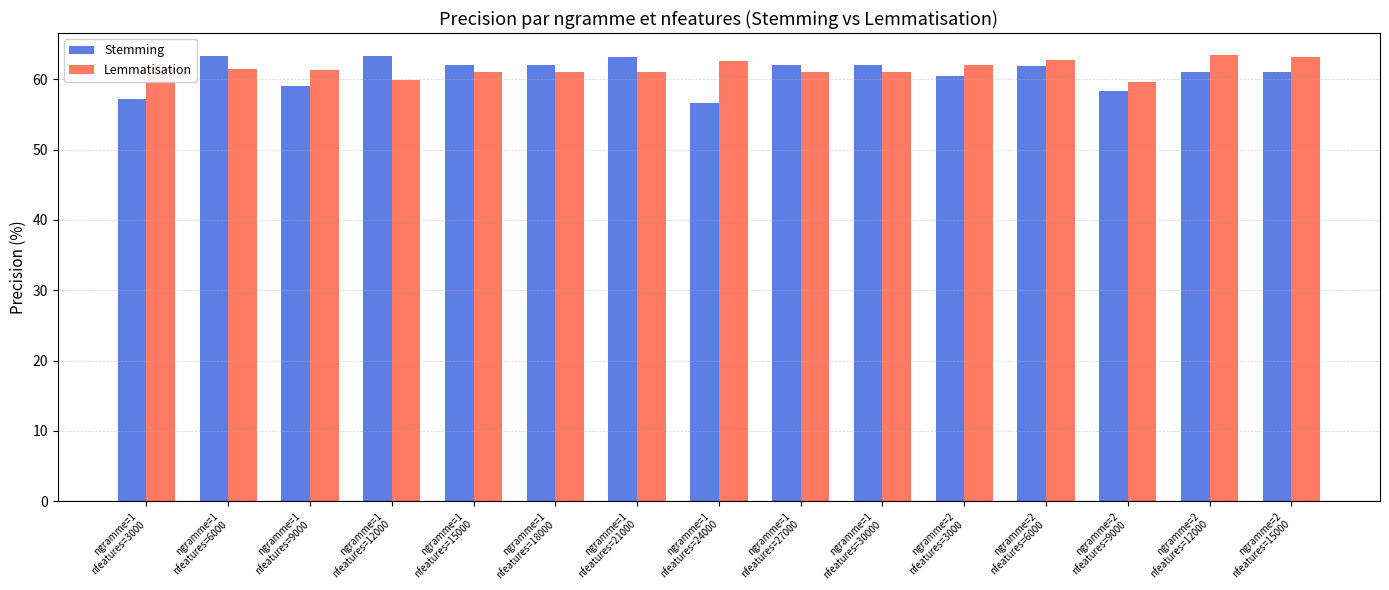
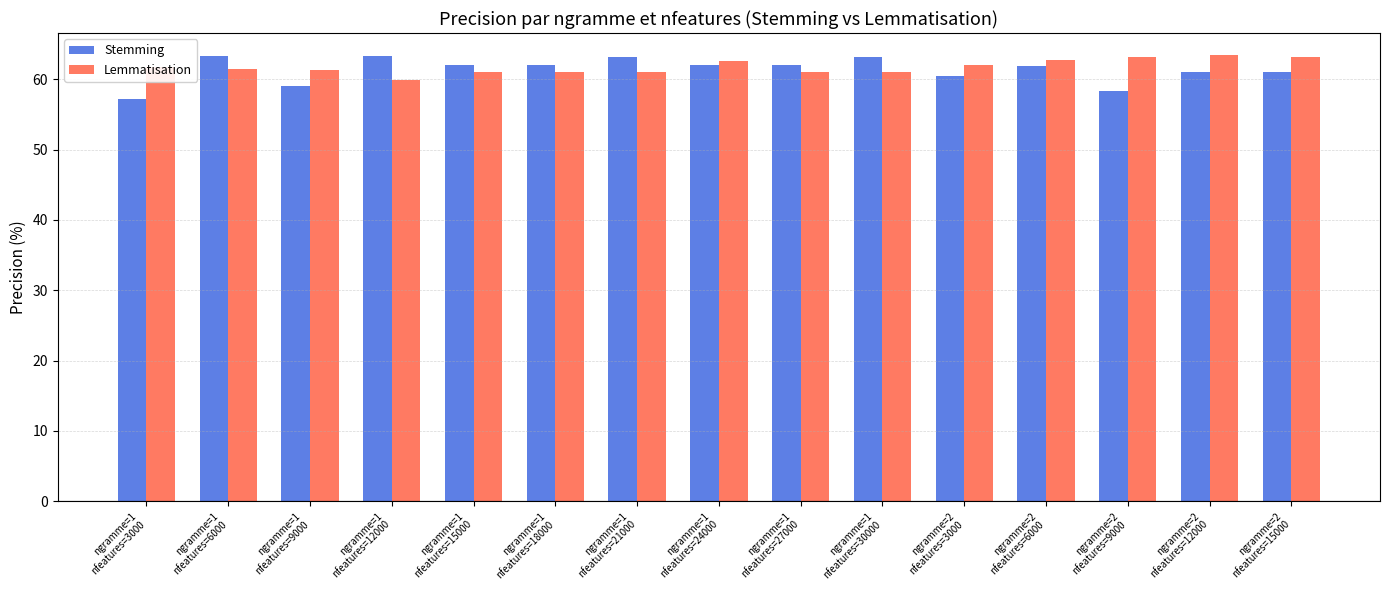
Stemming, ngramme=1 nfeatures=24000: 57 -> 62
Stemming, ngramme=1 nfeatures=30000: 62 -> 63
Lemmatisation, ngramme=2 nfeatures=9000: 60 -> 63
